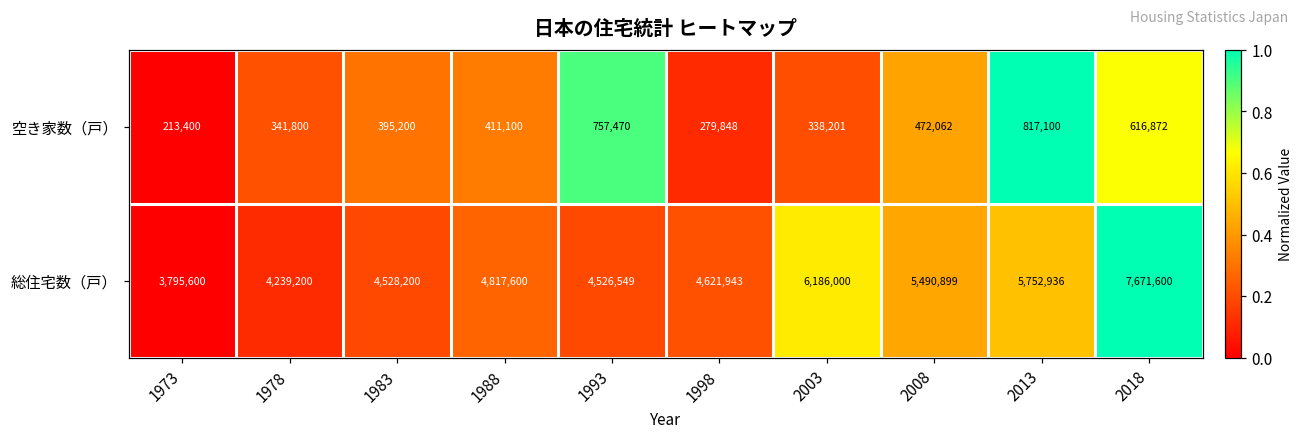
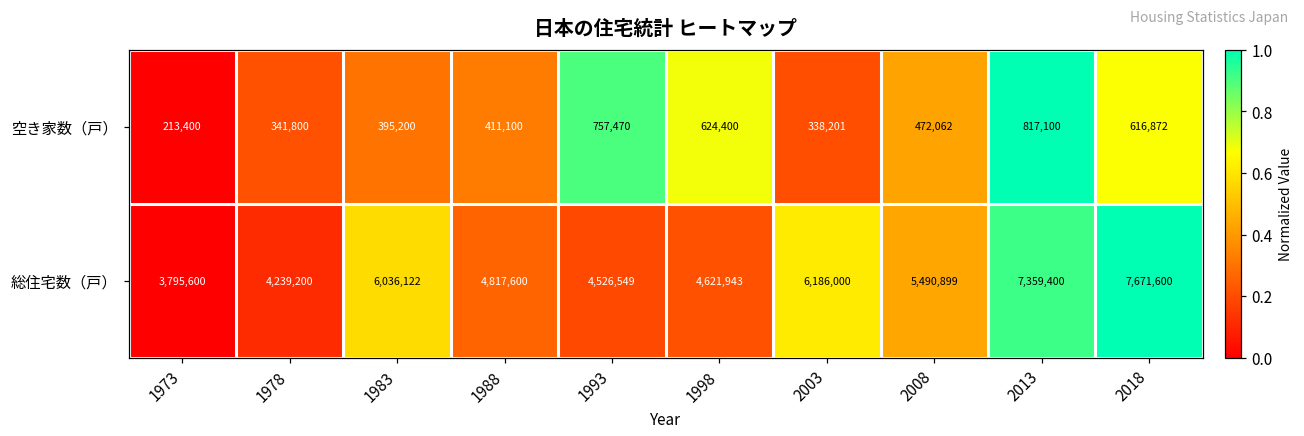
空き家数（戸）, 1998: 279,848 -> 624,400
総住宅数（戸）, 1983: 4,528,200 -> 6,036,122
総住宅数（戸）, 2013: 5,752,936 -> 7,359,400
